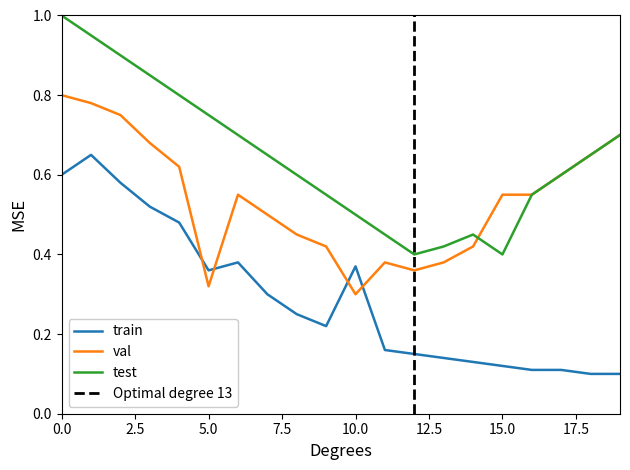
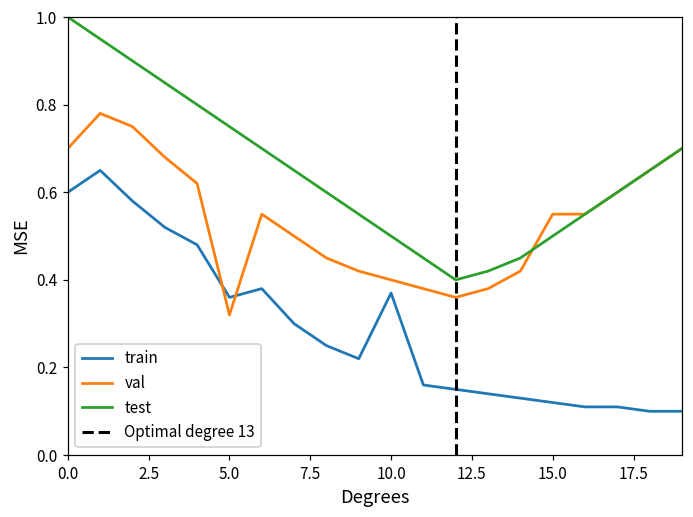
val, 0.0: 0.8 -> 0.7
val, 10.0: 0.3 -> 0.4
test, 15.0: 0.4 -> 0.5
